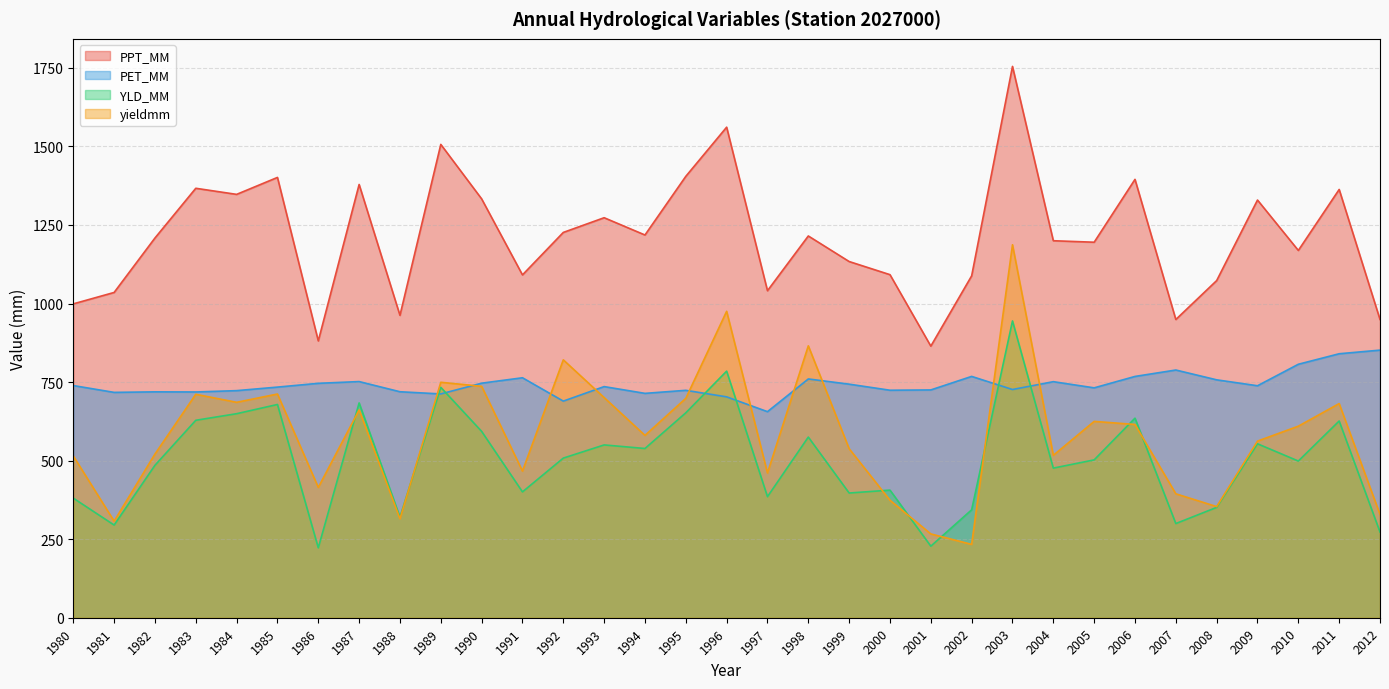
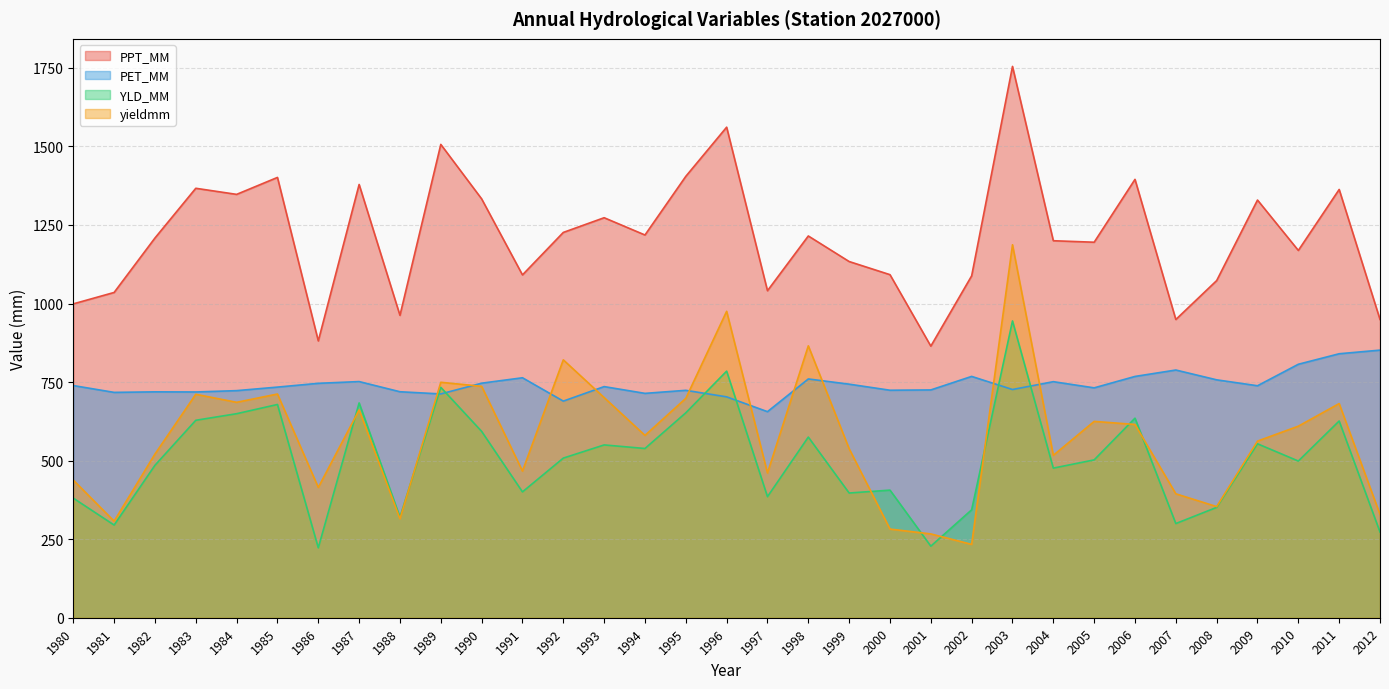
yieldmm, 1980: 510 -> 440
yieldmm, 2000: 370 -> 280
